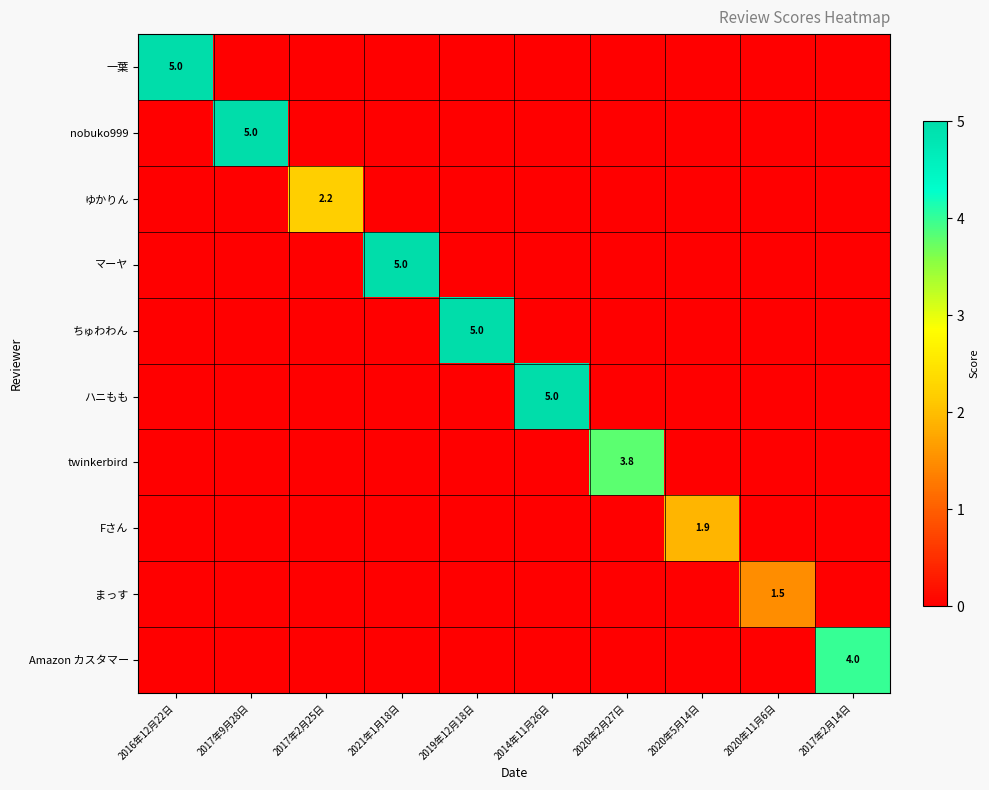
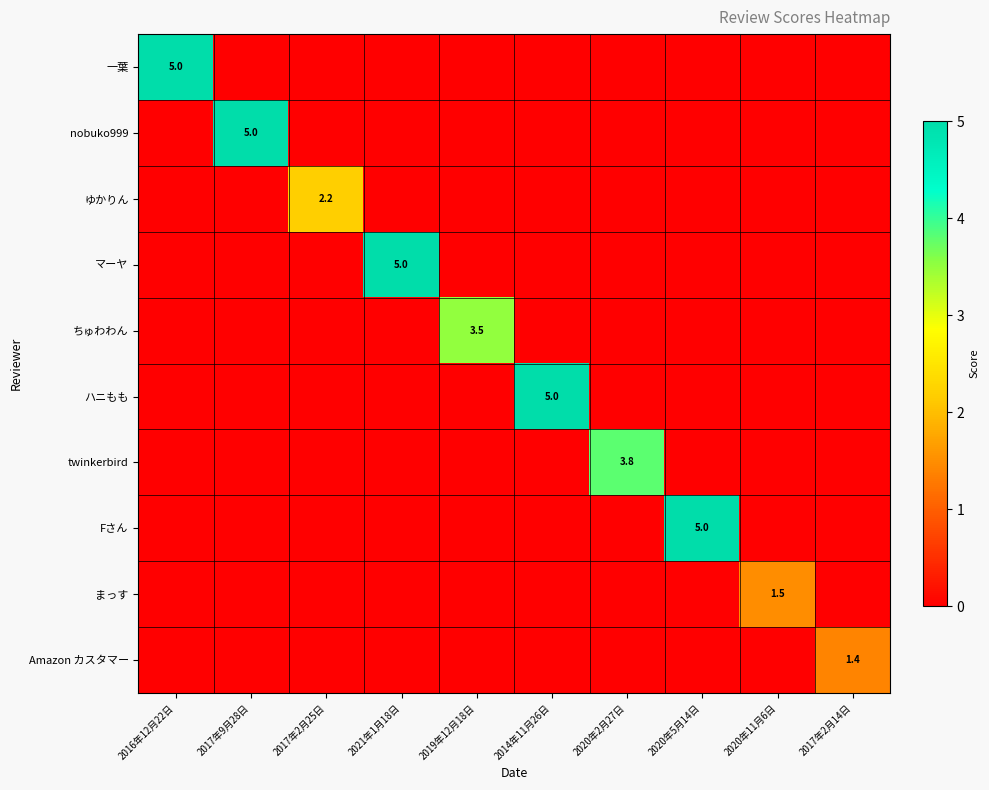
ちゅわわん, 2019年12月18日: 5.0 -> 3.5
Fさん, 2020年5月14日: 1.9 -> 5.0
Amazon カスタマー, 2017年2月14日: 4.0 -> 1.4
